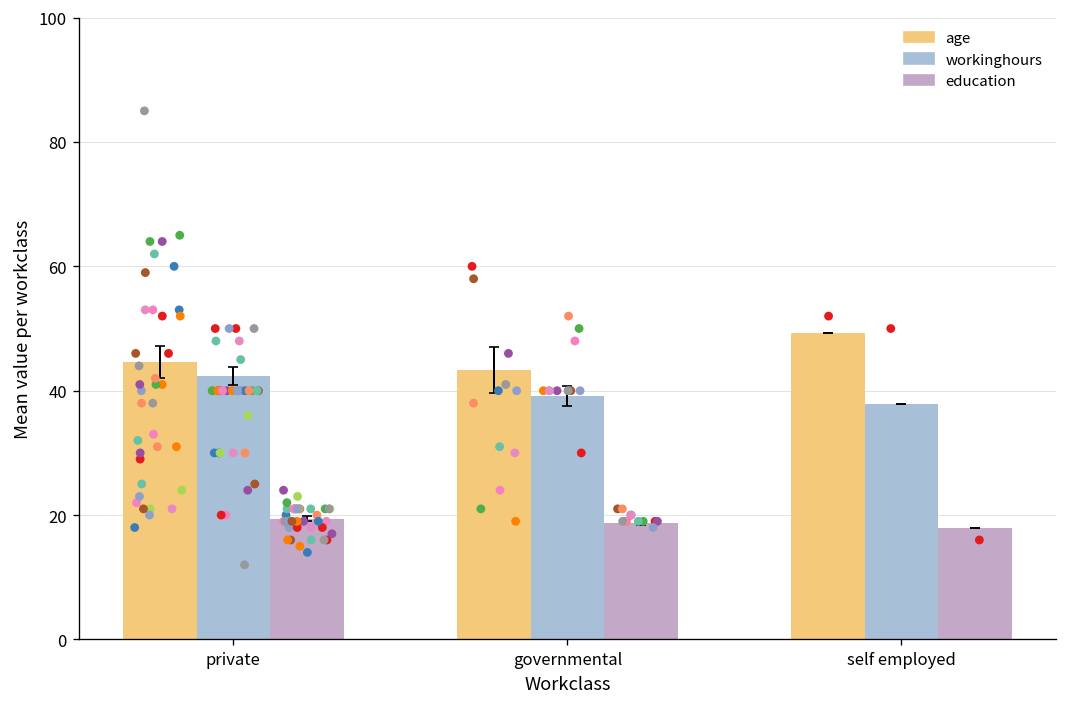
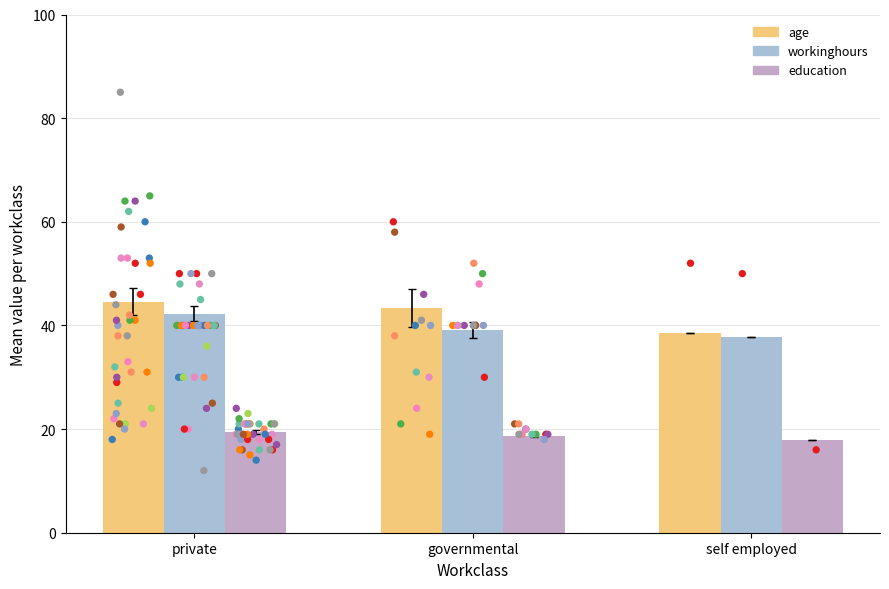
age, self employed: 49 -> 39
